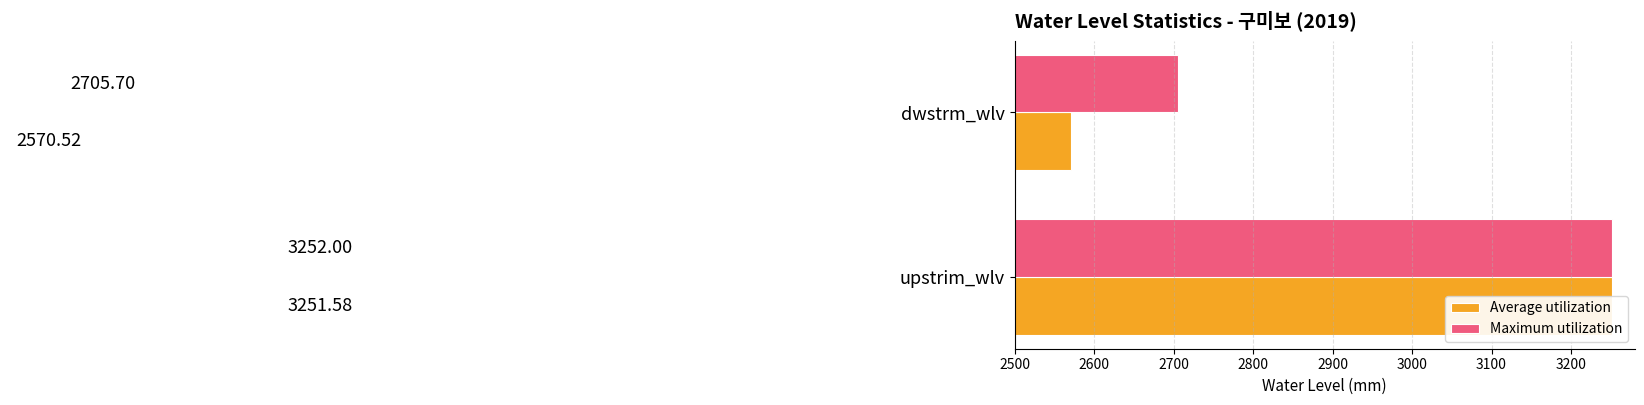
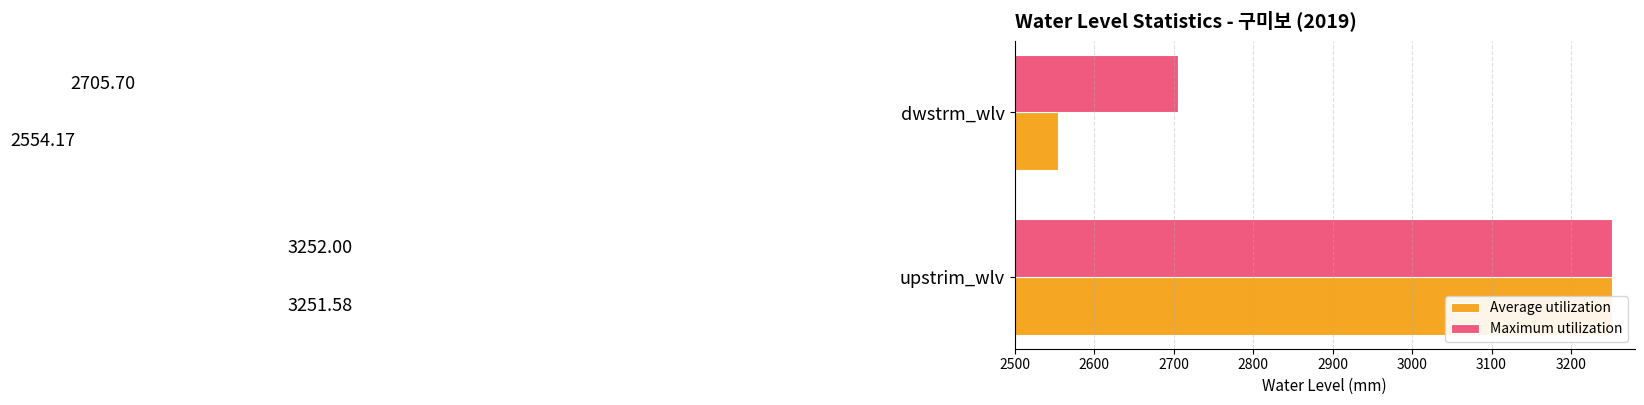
Average utilization, dwstrm_wlv: 2570.52 -> 2554.17
